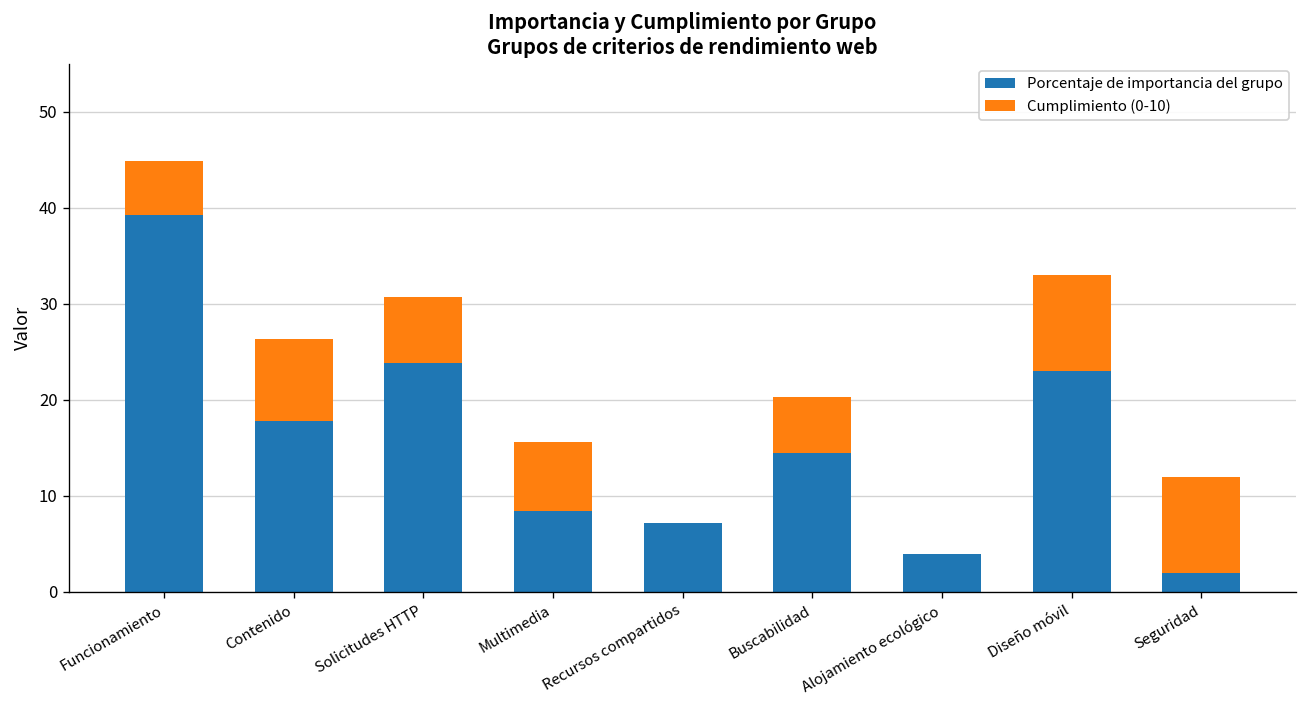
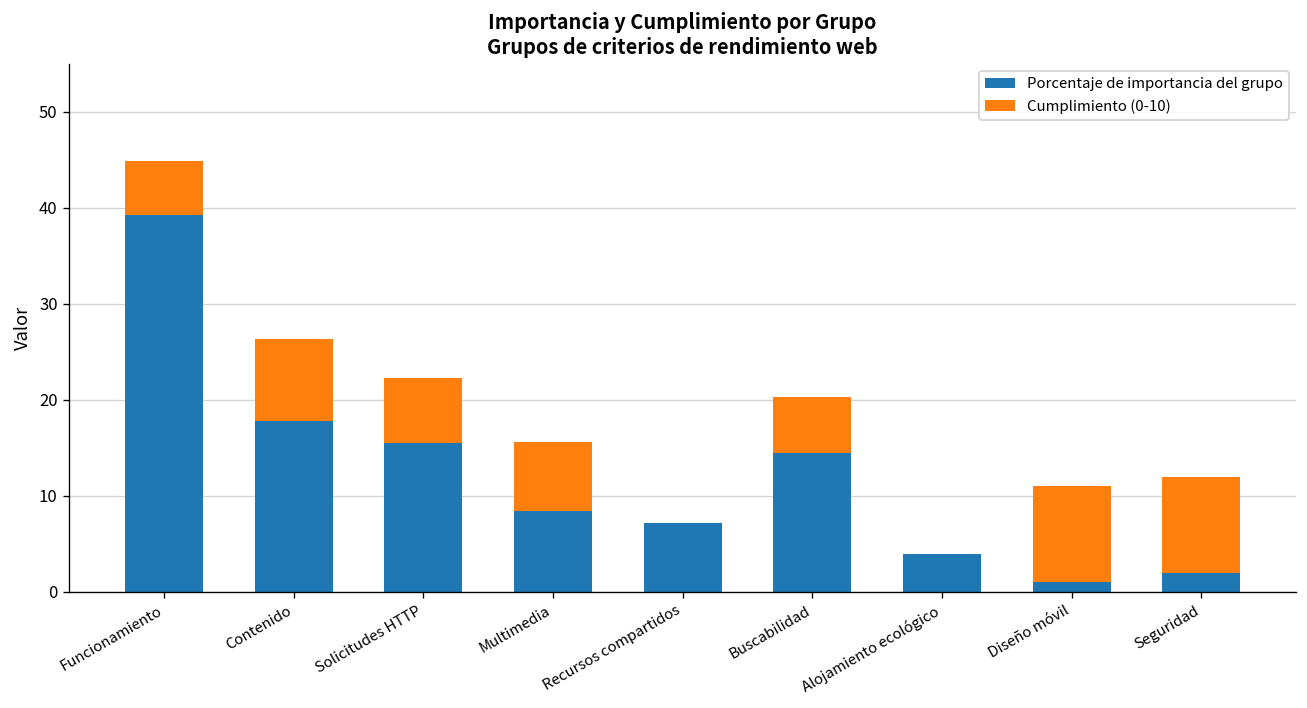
Porcentaje de importancia del grupo, Solicitudes HTTP: 24 -> 15
Porcentaje de importancia del grupo, Diseño móvil: 23 -> 1
